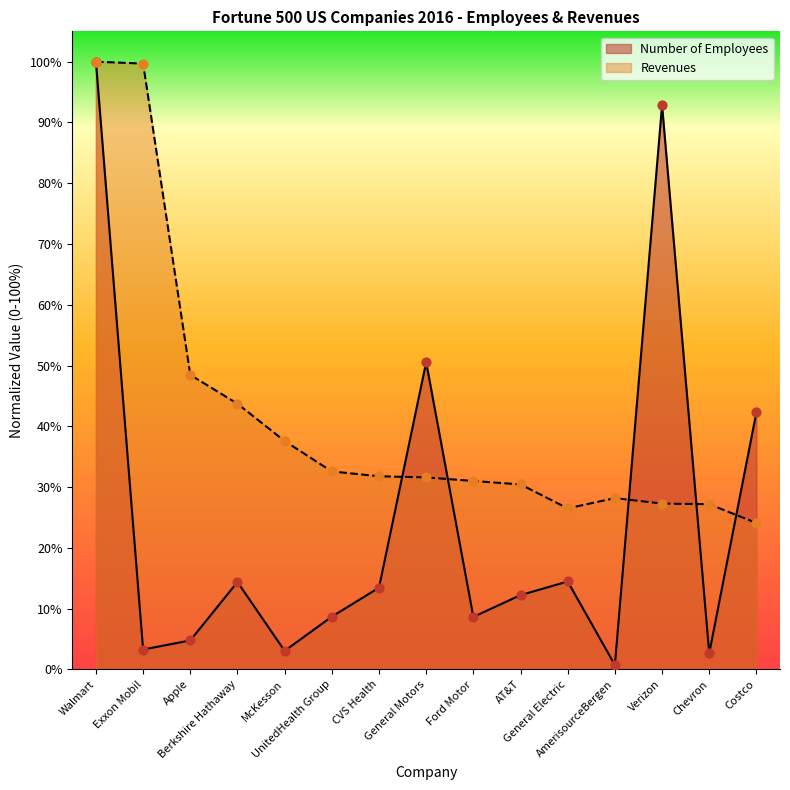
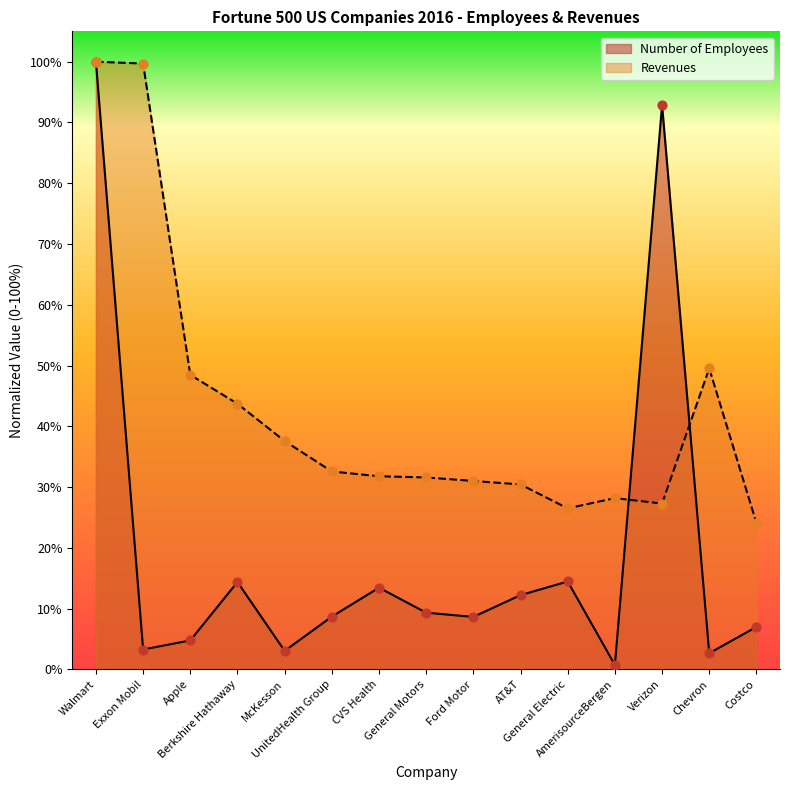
Number of Employees, General Motors: 51% -> 9%
Revenues, Chevron: 27% -> 50%
Number of Employees, Costco: 42% -> 7%
